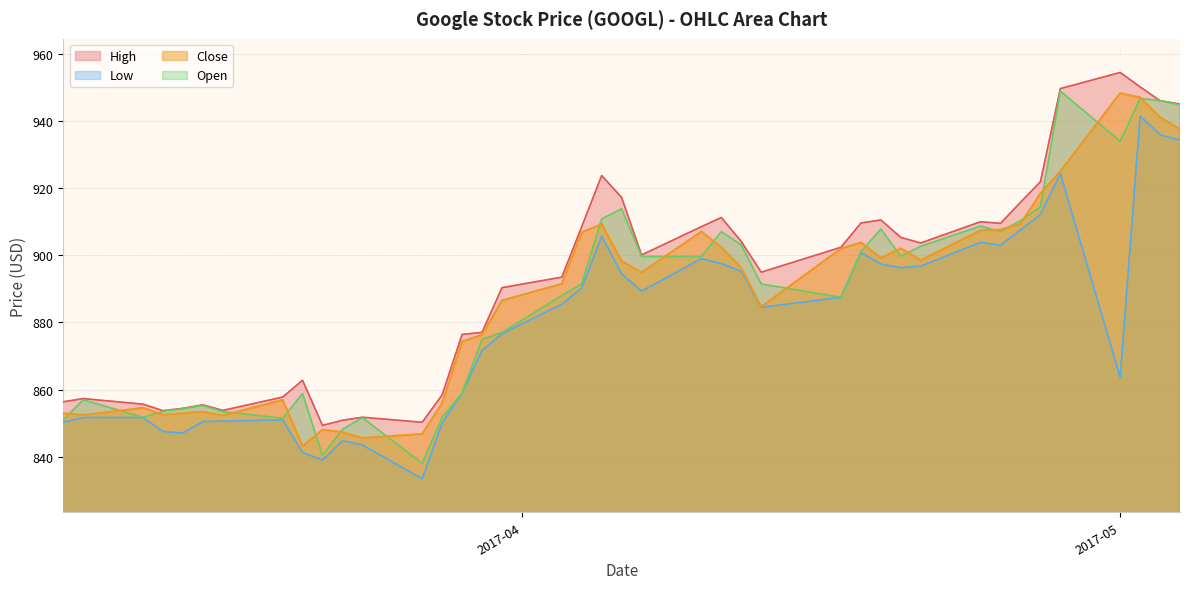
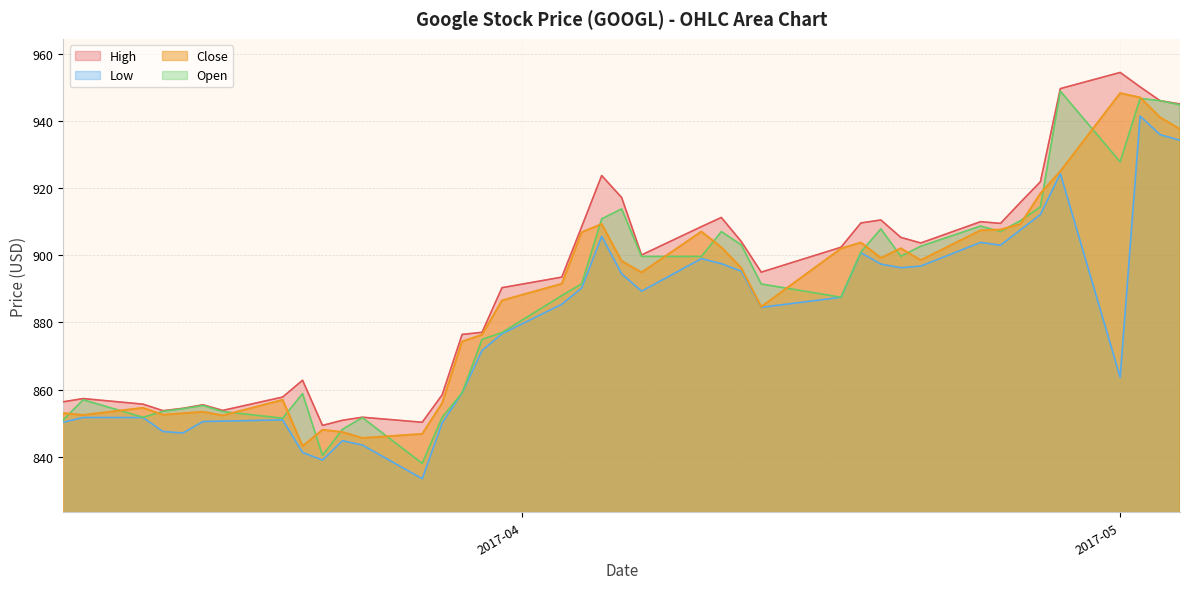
Open, 2017-05: 934 -> 928
